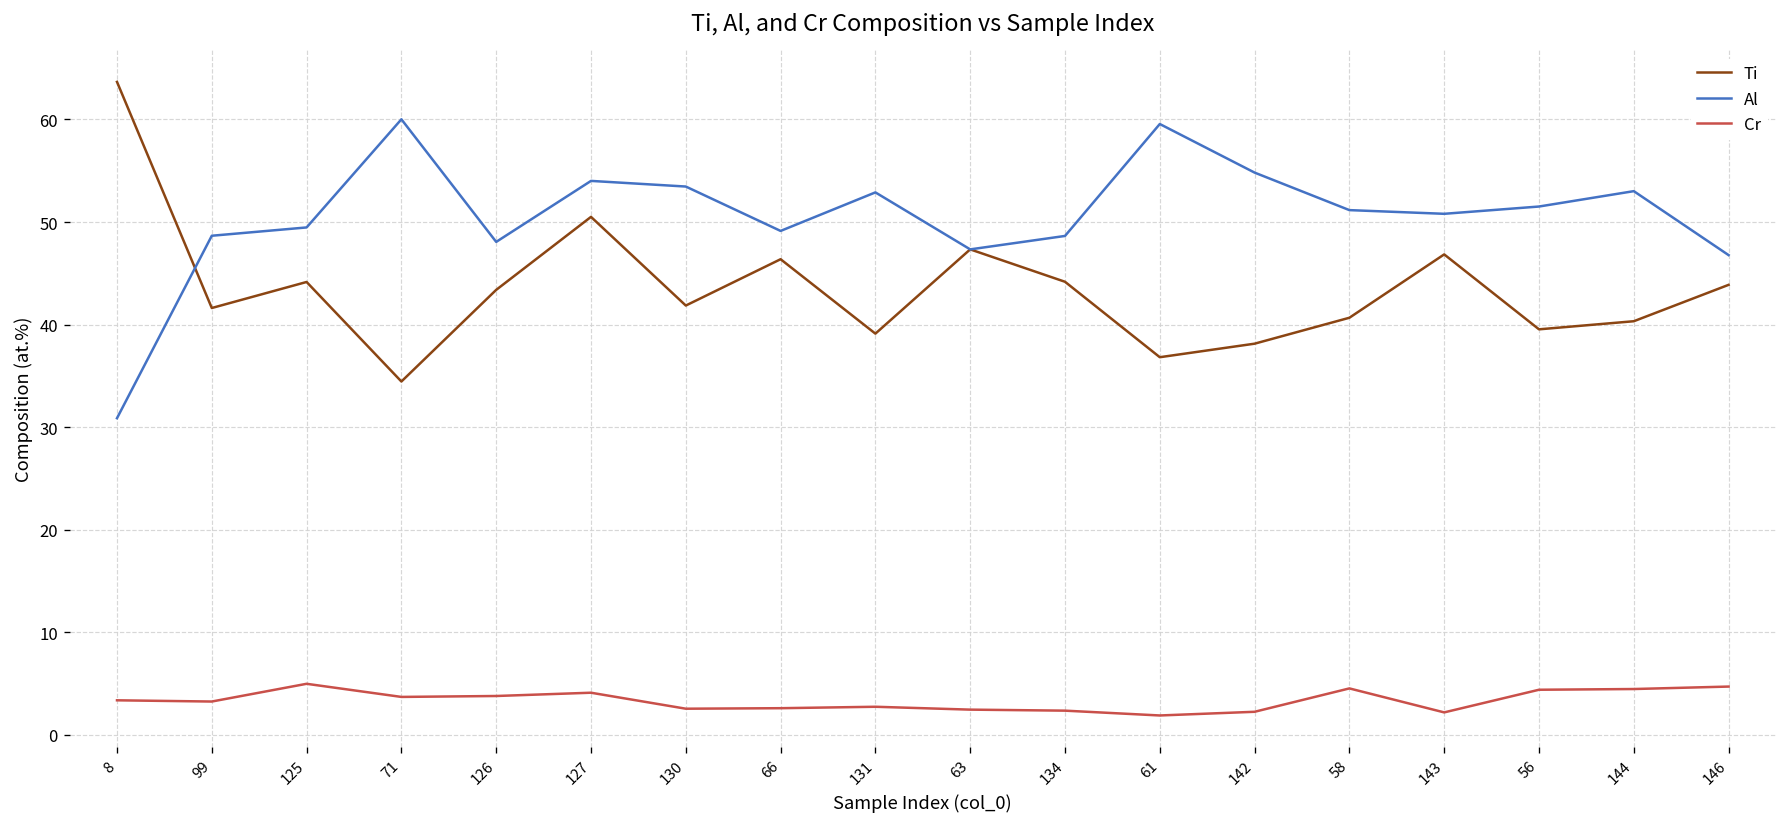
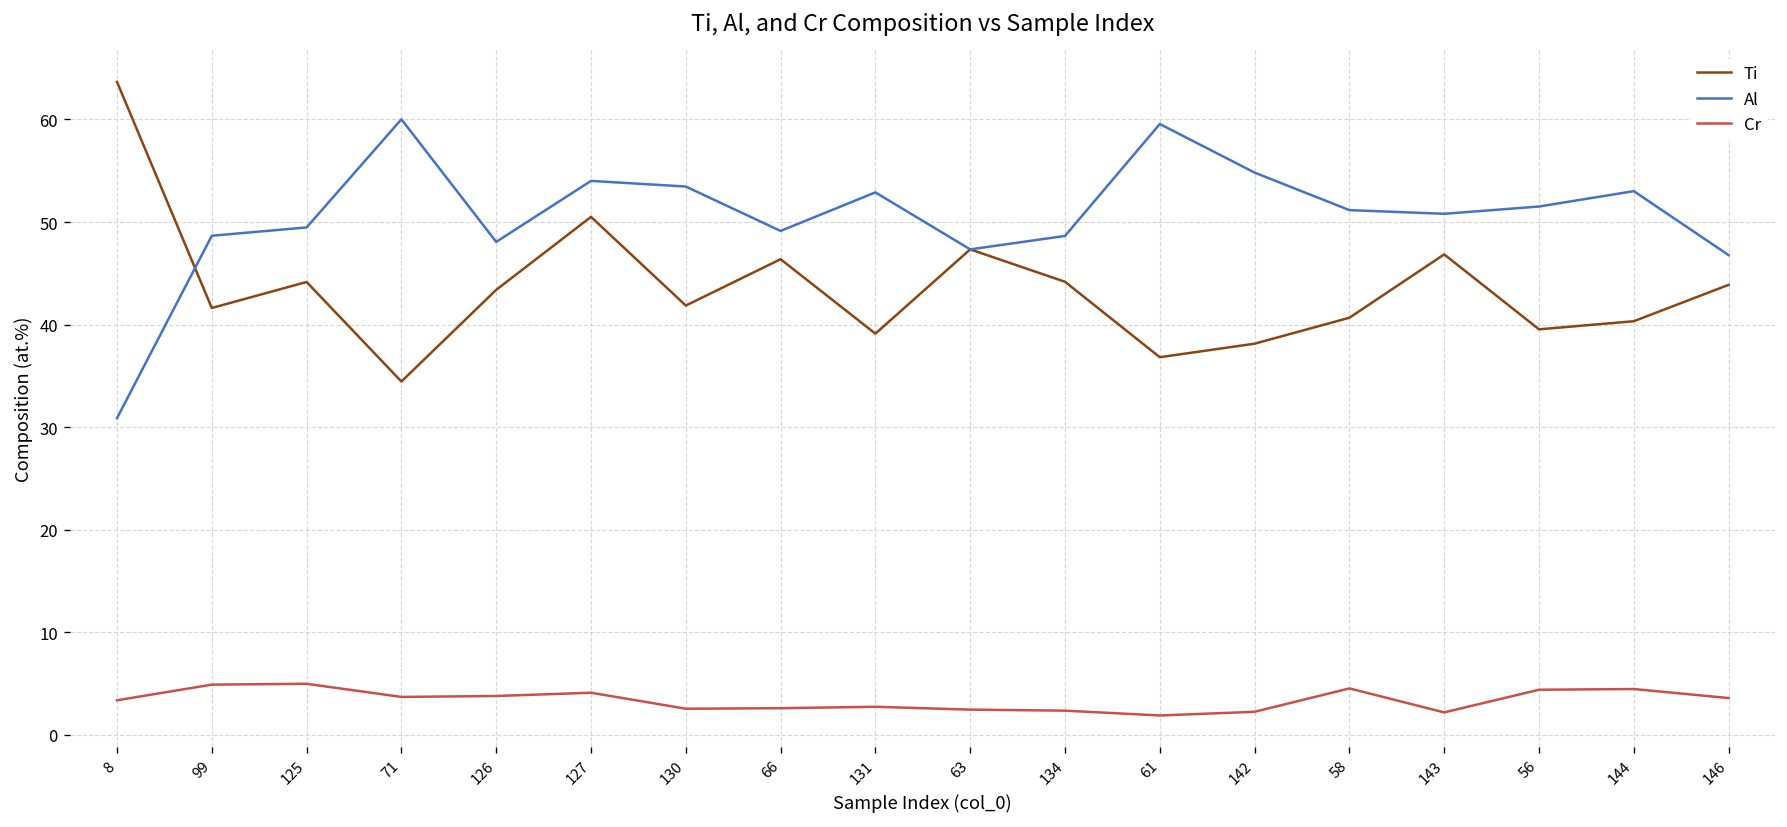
Cr, 99: 3 -> 5
Cr, 146: 5 -> 4
